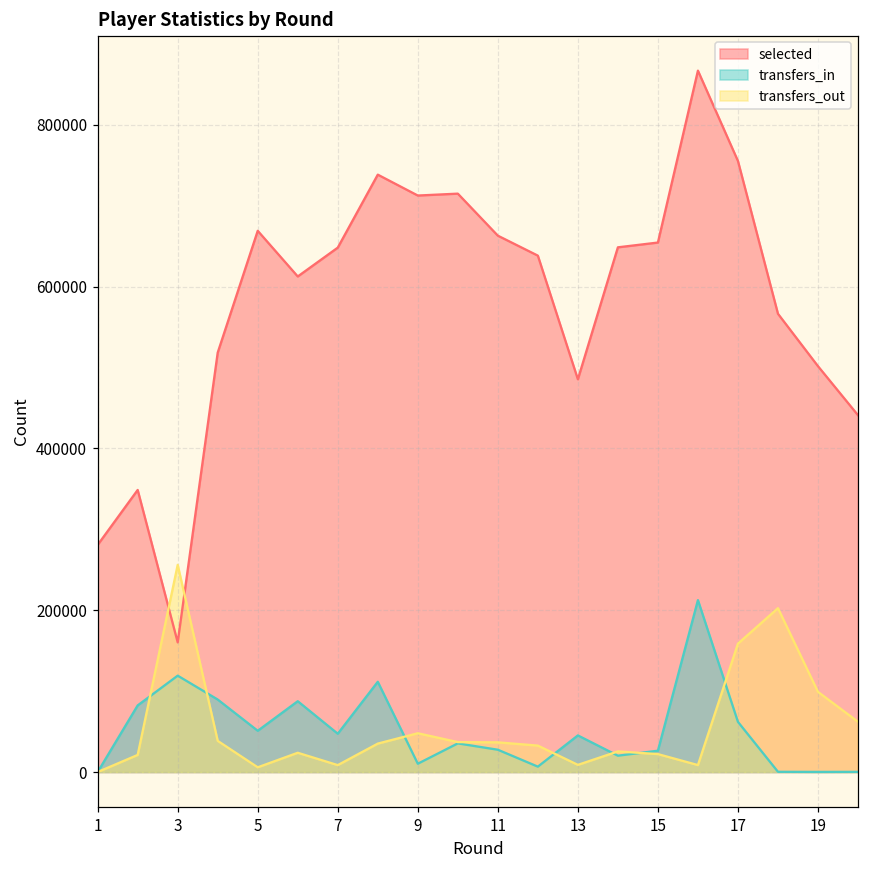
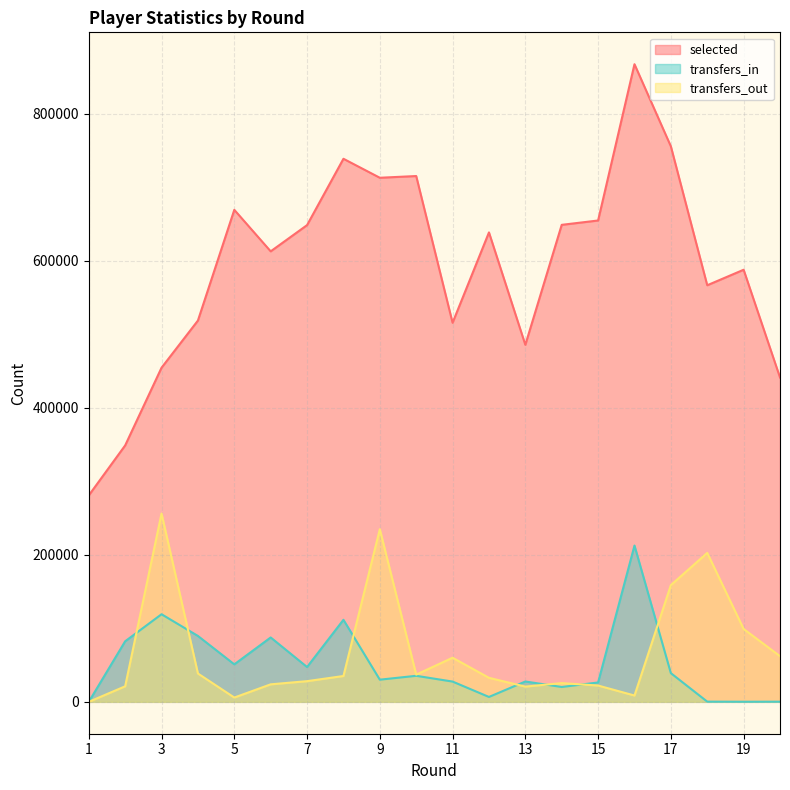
selected, 3: 160000 -> 450000
transfers_out, 7: 10000 -> 30000
transfers_in, 9: 10000 -> 30000
transfers_out, 9: 50000 -> 230000
selected, 11: 660000 -> 520000
transfers_out, 11: 40000 -> 60000
transfers_in, 13: 50000 -> 30000
transfers_out, 13: 10000 -> 20000
transfers_in, 17: 60000 -> 40000
selected, 19: 500000 -> 590000
